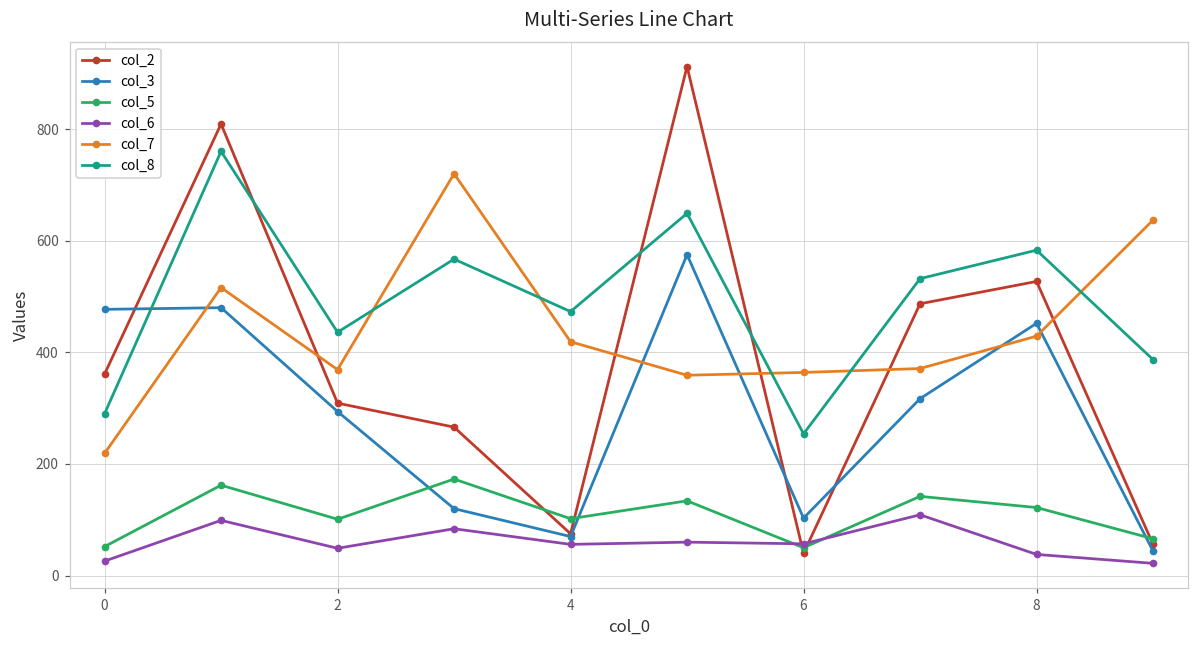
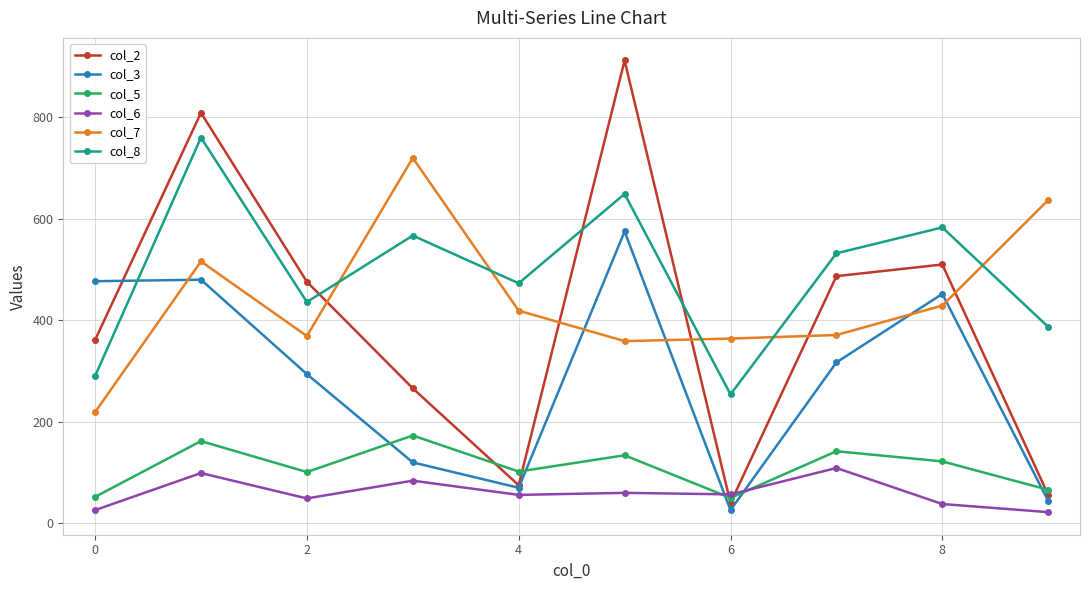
col_2, 2: 310 -> 480
col_3, 6: 100 -> 30
col_2, 8: 530 -> 510
